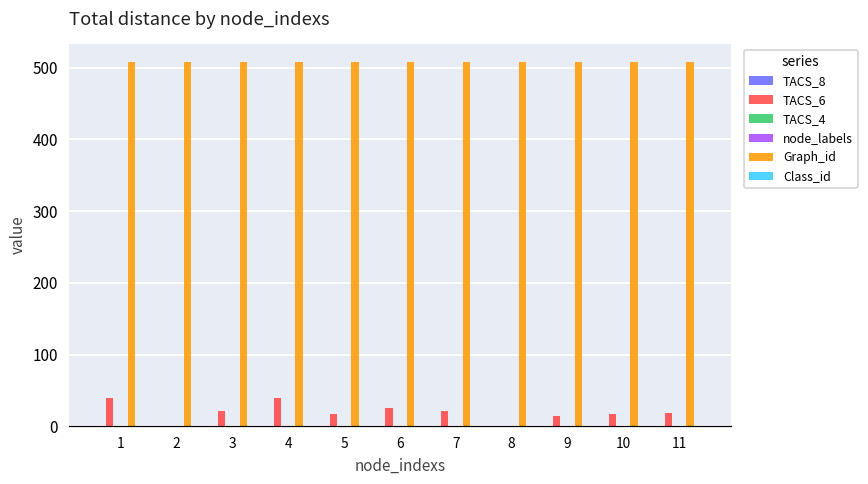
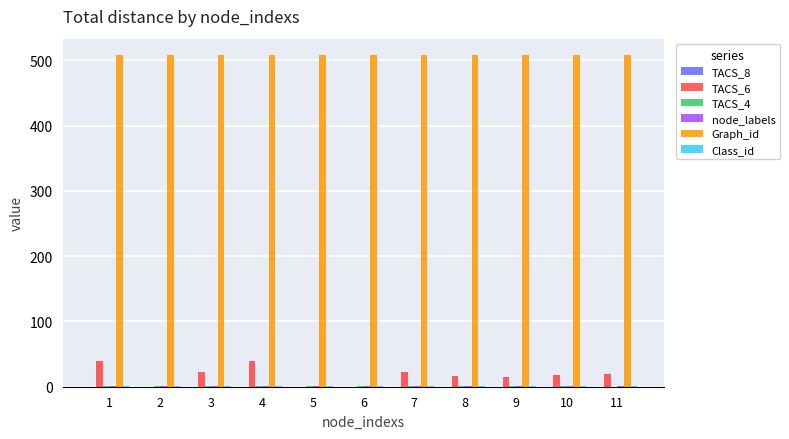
TACS_6, 5: 20 -> 0
TACS_6, 6: 30 -> 0
TACS_6, 8: 0 -> 20
